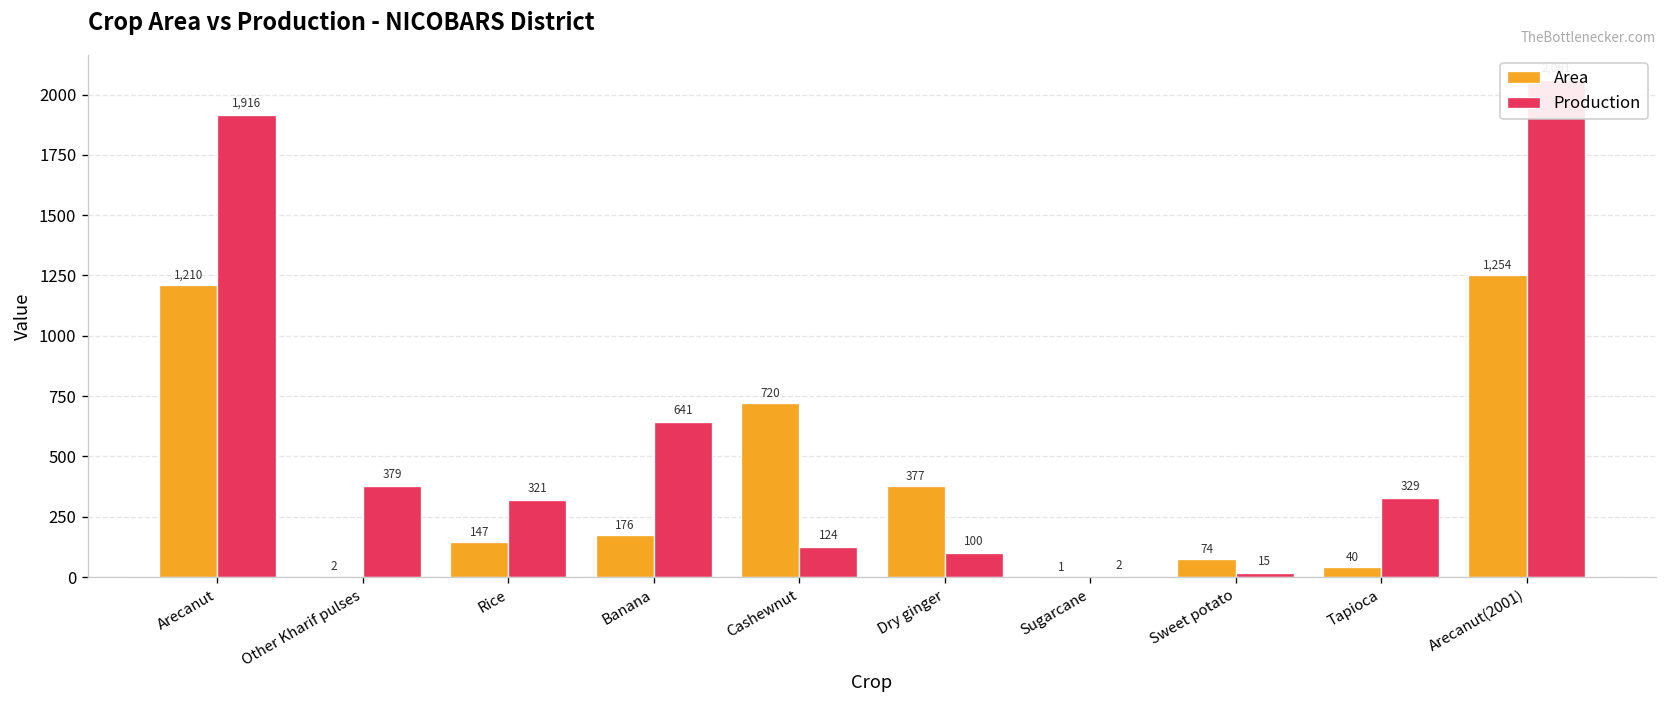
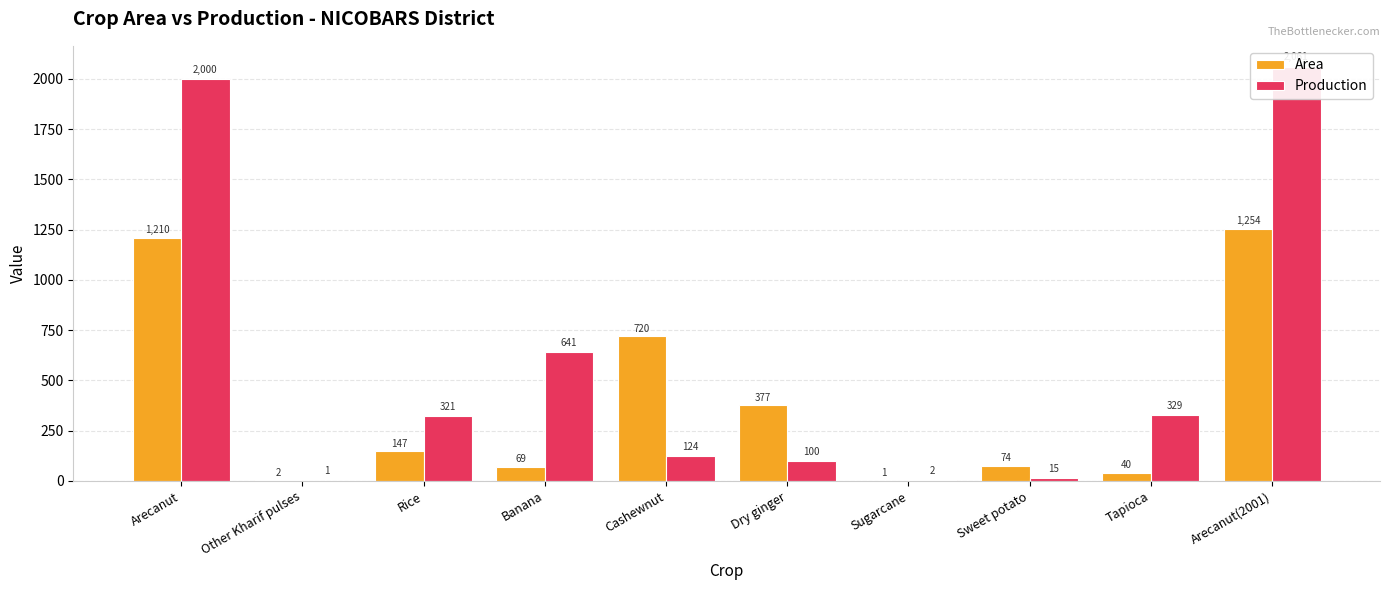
Production, Arecanut: 1,916 -> 2,000
Production, Other Kharif pulses: 379 -> 1
Area, Banana: 176 -> 69
